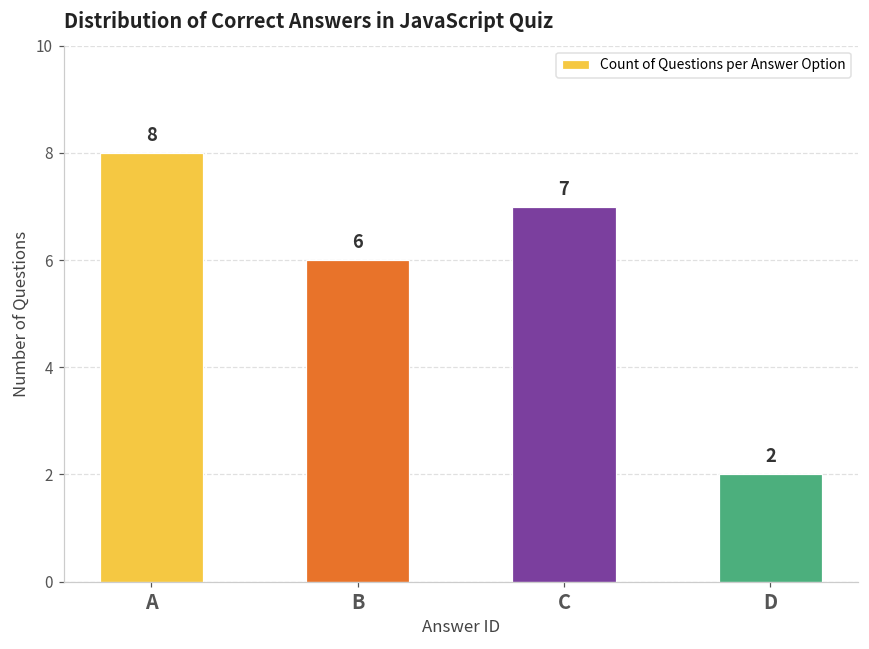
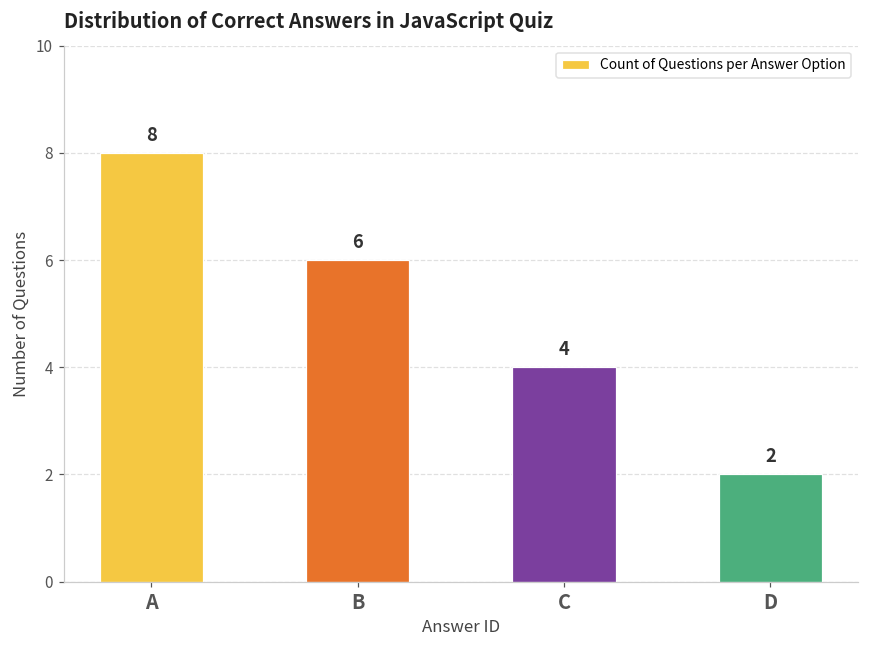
C: 7 -> 4
